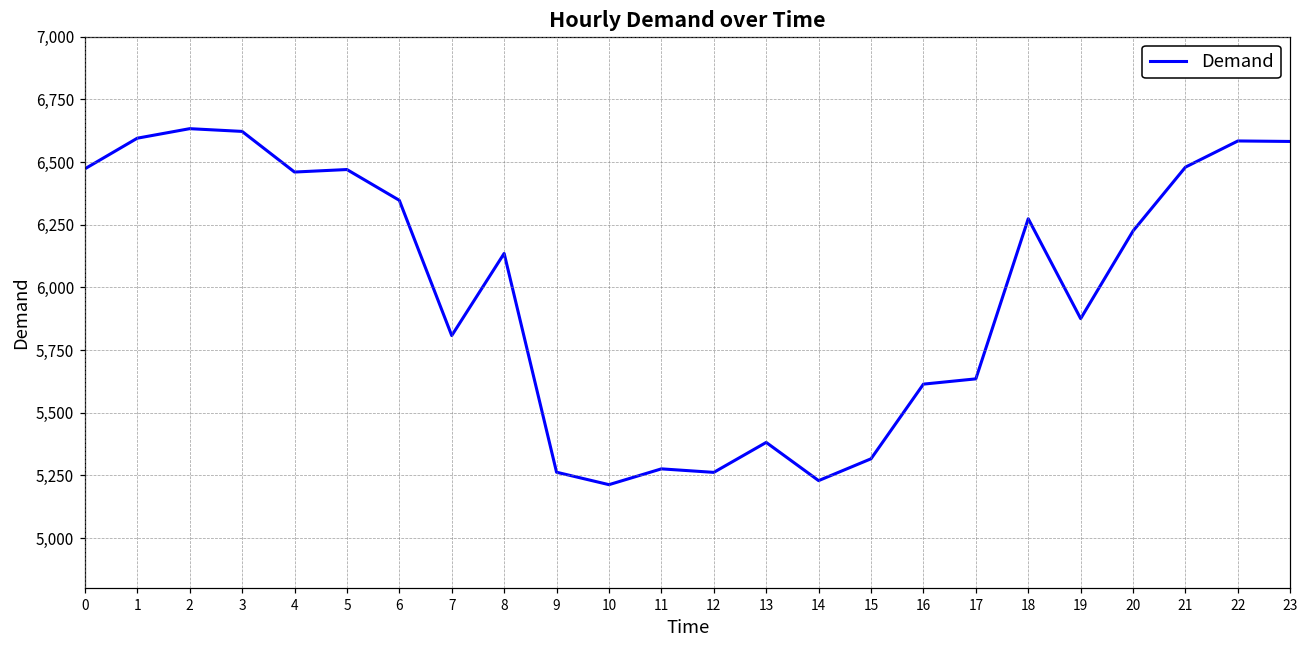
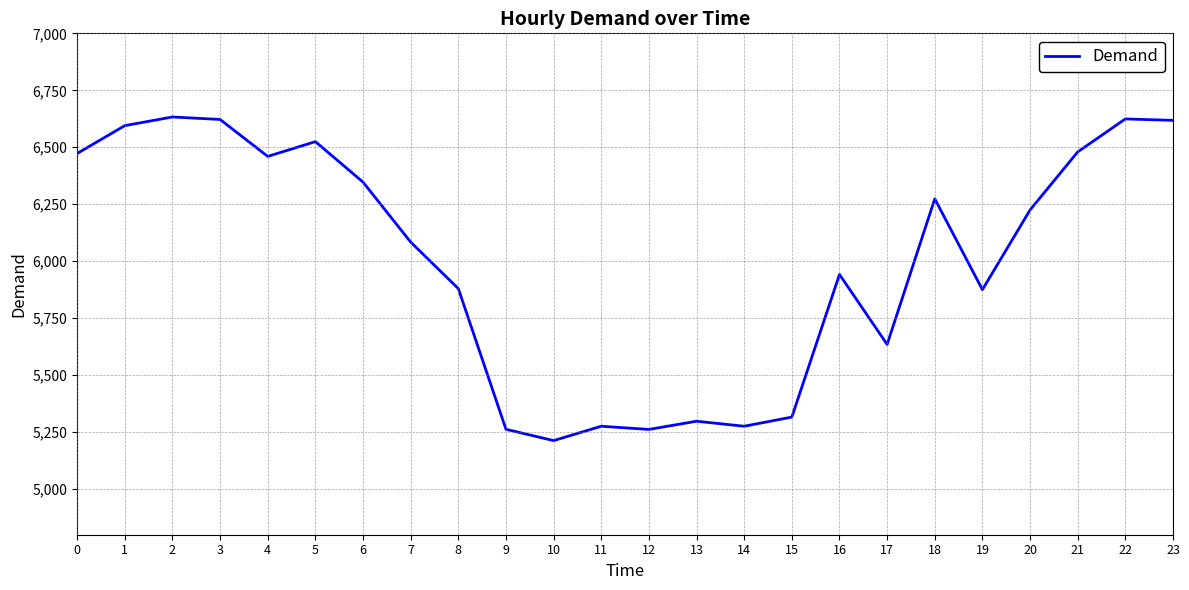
5: 6,470 -> 6,520
7: 5,810 -> 6,080
8: 6,140 -> 5,880
13: 5,380 -> 5,300
14: 5,230 -> 5,280
16: 5,610 -> 5,940
22: 6,580 -> 6,620
23: 6,580 -> 6,620
